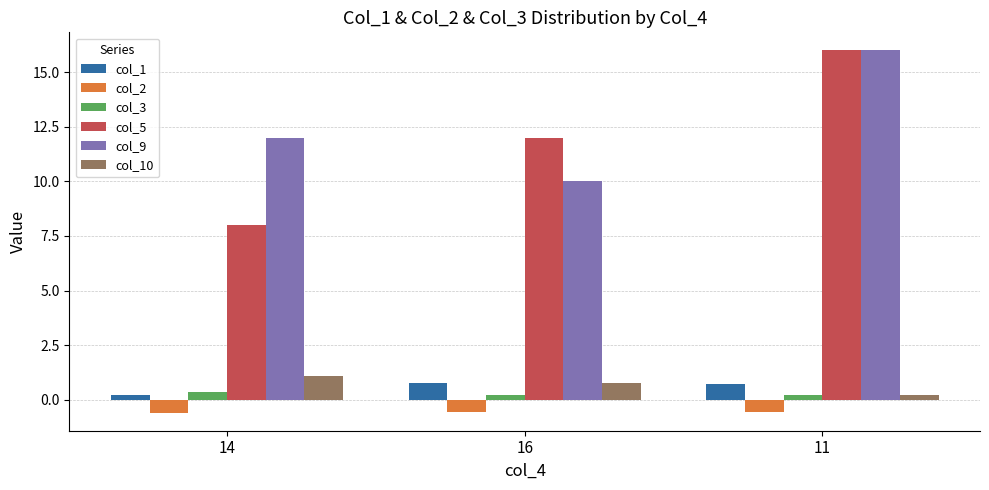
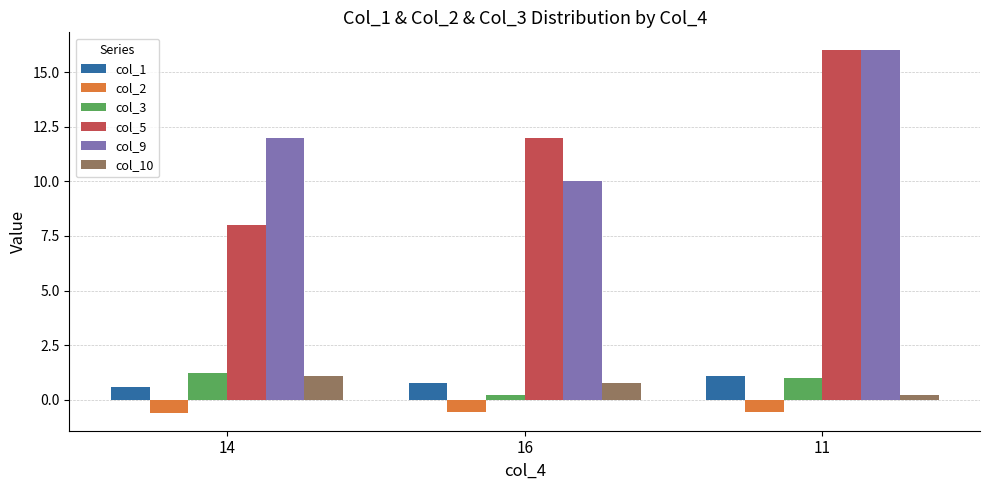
col_1, 14: 0.2 -> 0.6
col_3, 14: 0.4 -> 1.2
col_1, 11: 0.7 -> 1.1
col_3, 11: 0.2 -> 1.0
